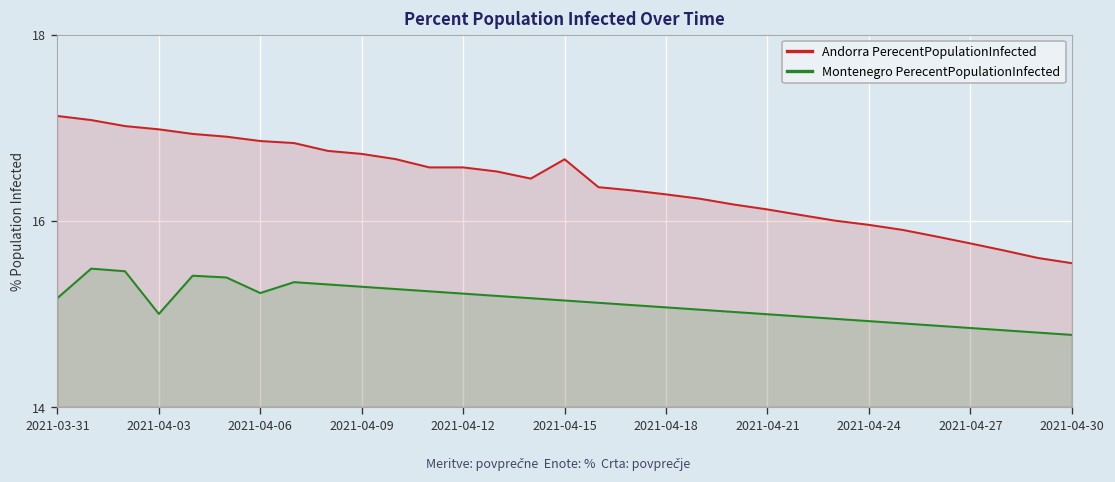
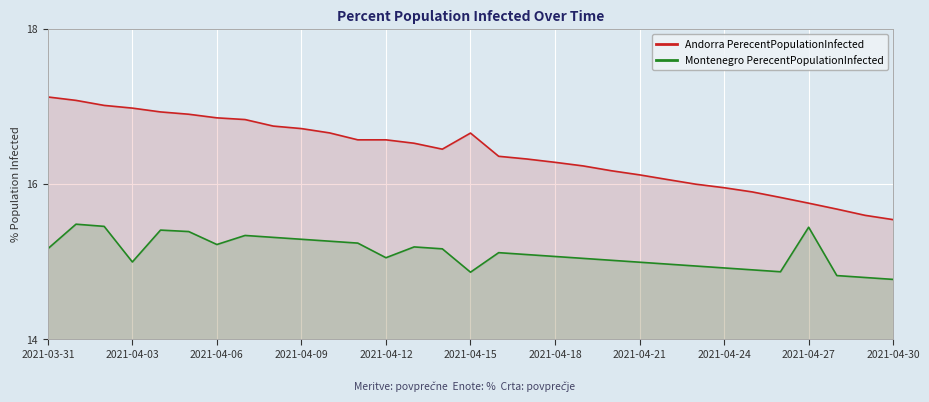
Montenegro PerecentPopulationInfected, 2021-04-12: 15.2 -> 15.1
Montenegro PerecentPopulationInfected, 2021-04-15: 15.1 -> 14.9
Montenegro PerecentPopulationInfected, 2021-04-27: 14.8 -> 15.4
